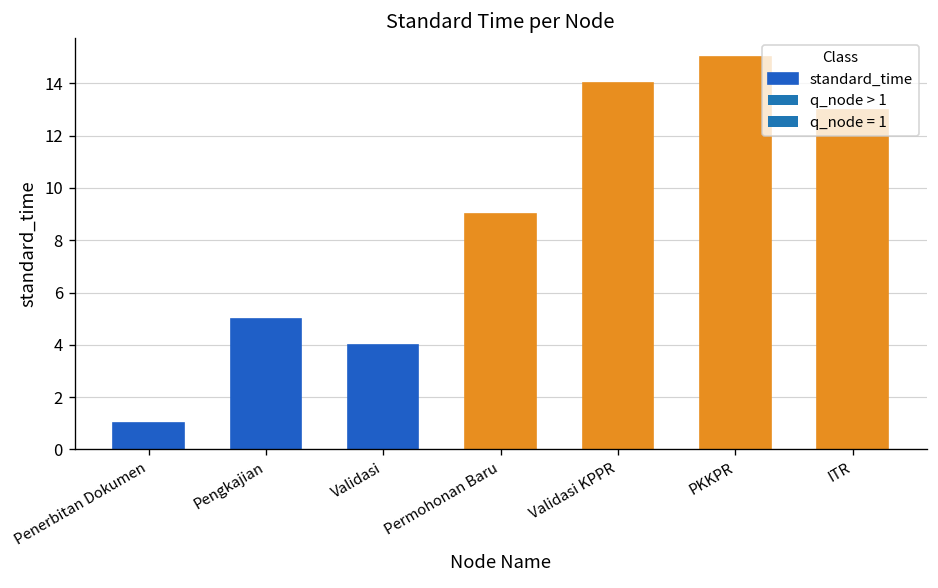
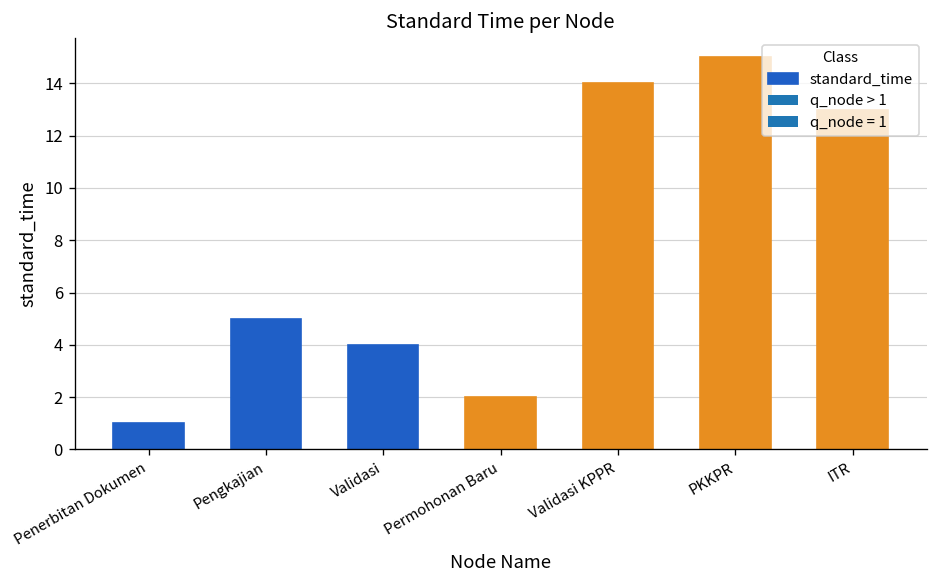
Permohonan Baru: 9 -> 2
